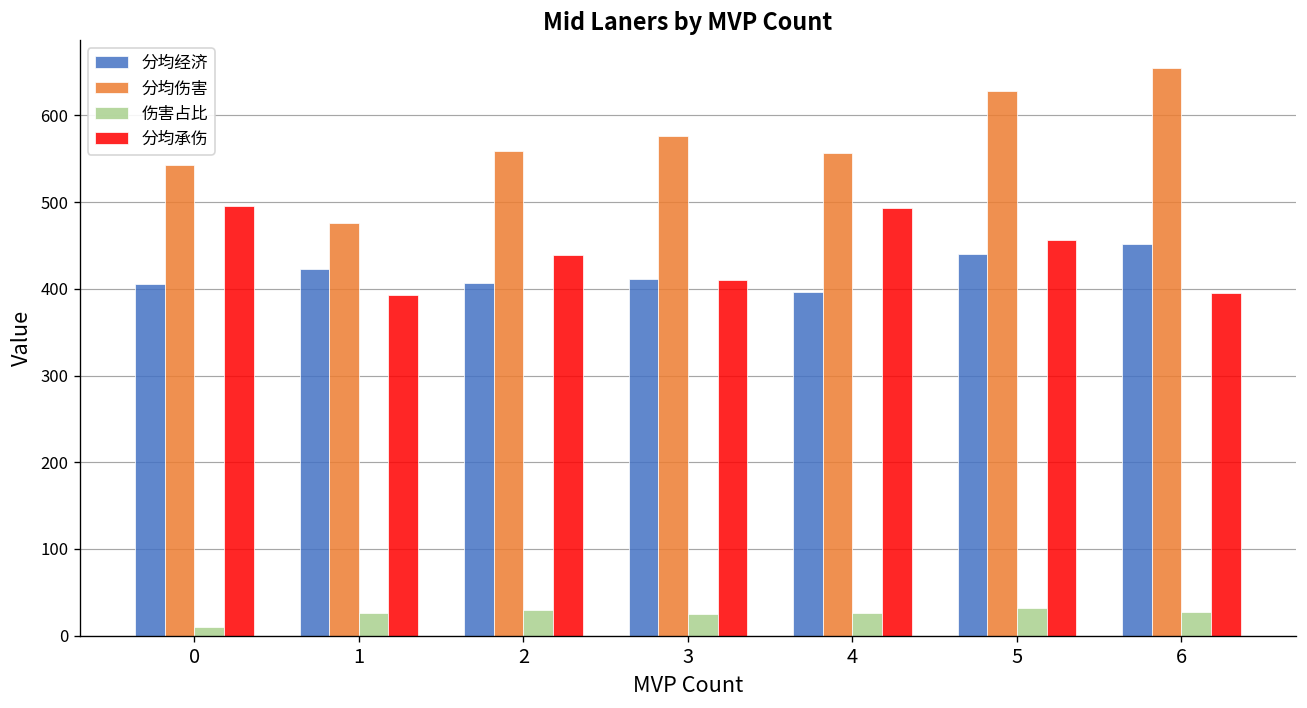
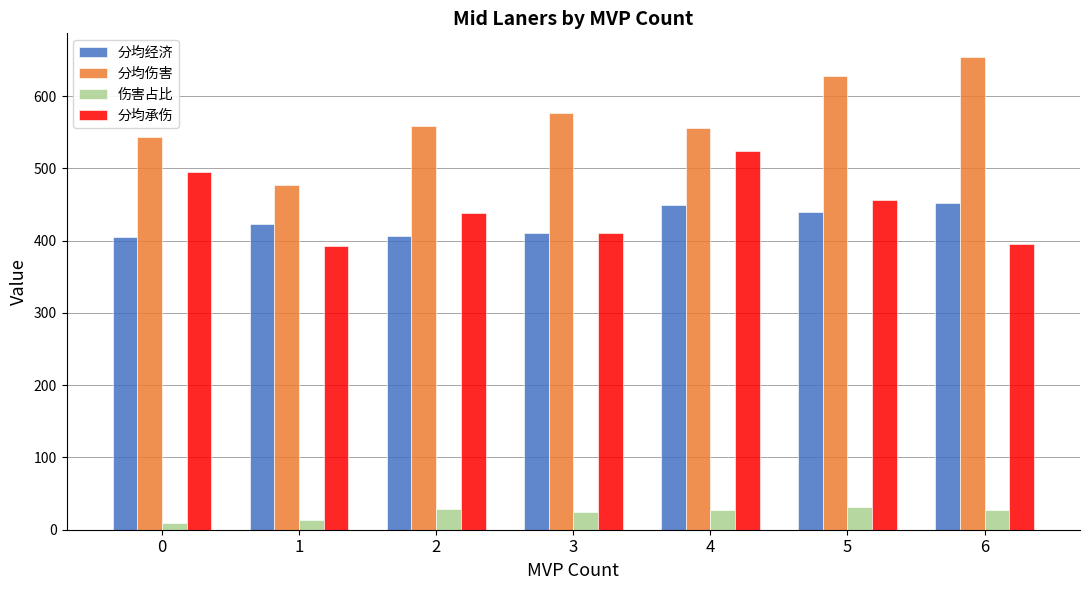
伤害占比, 1: 30 -> 10
分均经济, 4: 400 -> 450
分均承伤, 4: 490 -> 520
